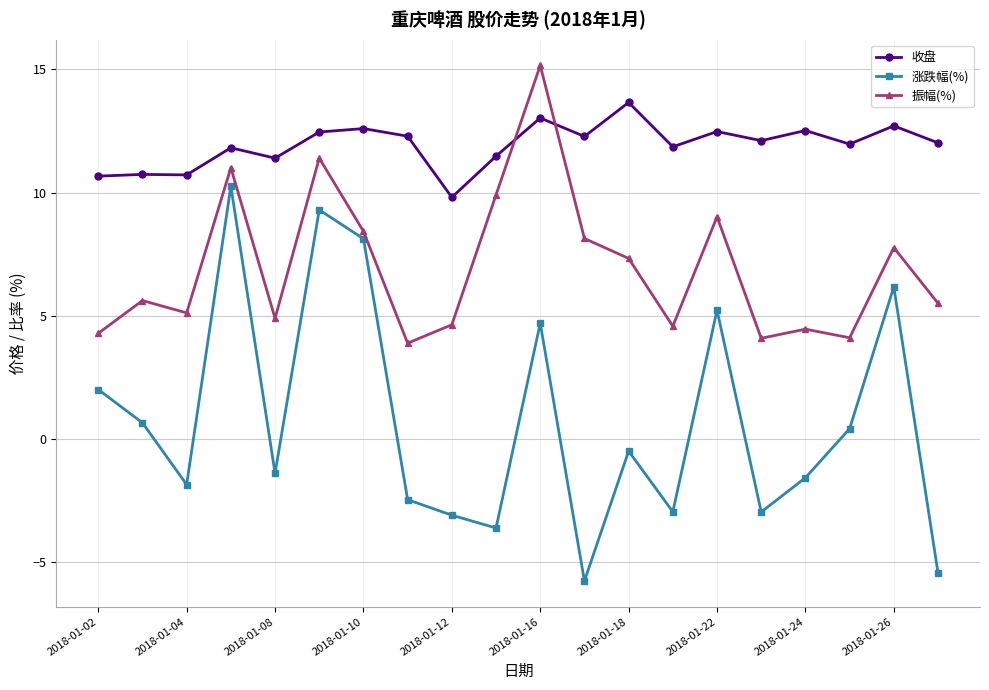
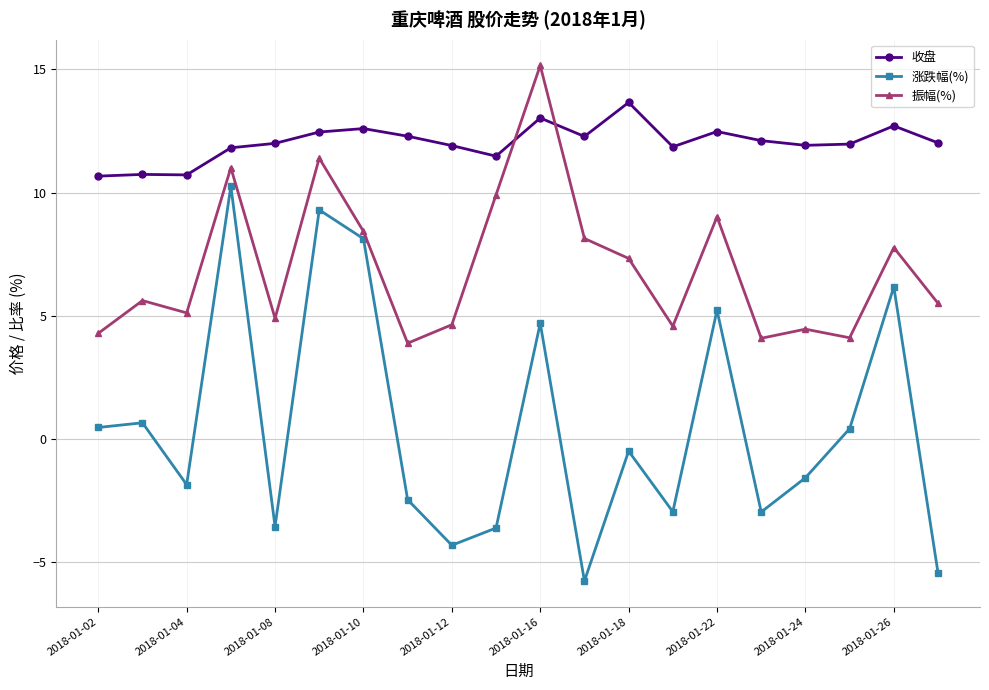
涨跌幅(%), 2018-01-02: 2.0 -> 0.5
收盘, 2018-01-08: 11.4 -> 12.0
涨跌幅(%), 2018-01-08: -1.4 -> -3.6
收盘, 2018-01-12: 9.8 -> 11.9
涨跌幅(%), 2018-01-12: -3.1 -> -4.3
收盘, 2018-01-24: 12.5 -> 11.9
